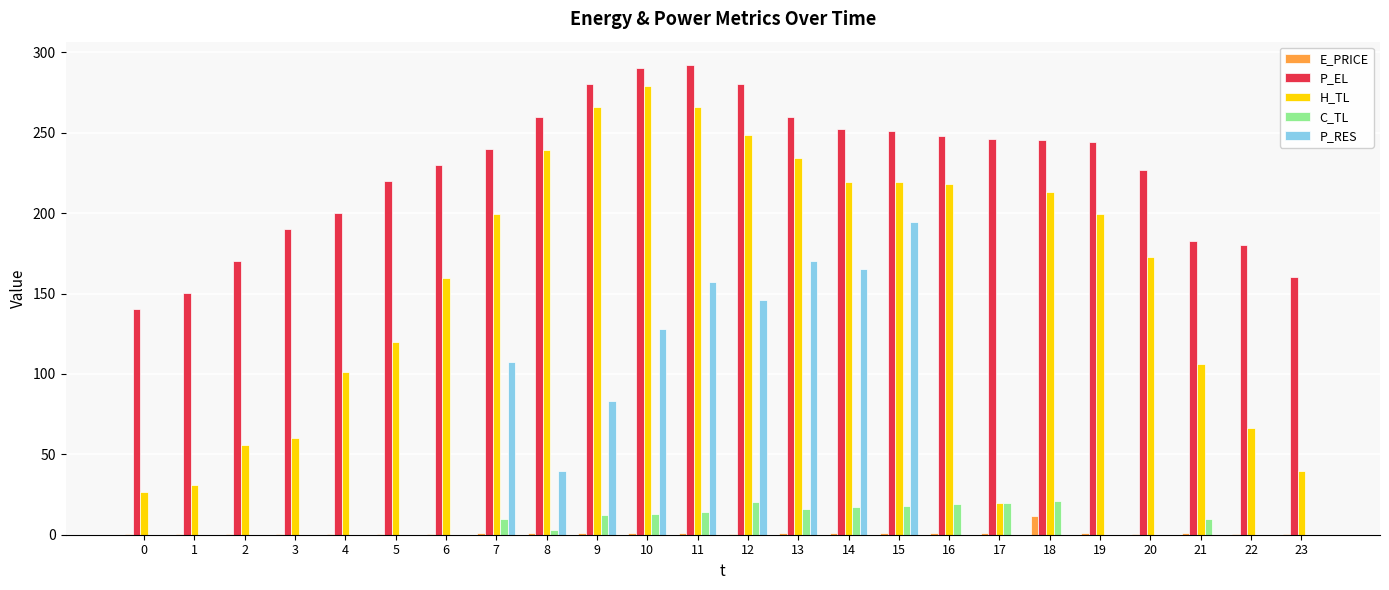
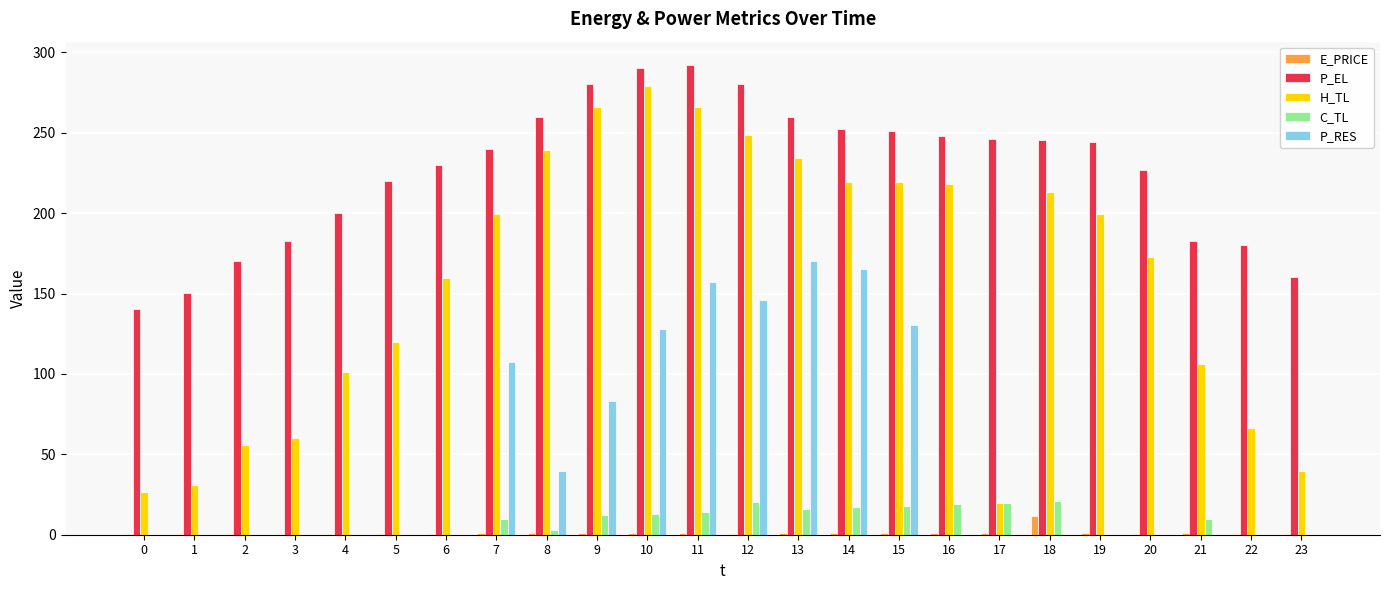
P_EL, 3: 190 -> 182
P_RES, 15: 195 -> 131
